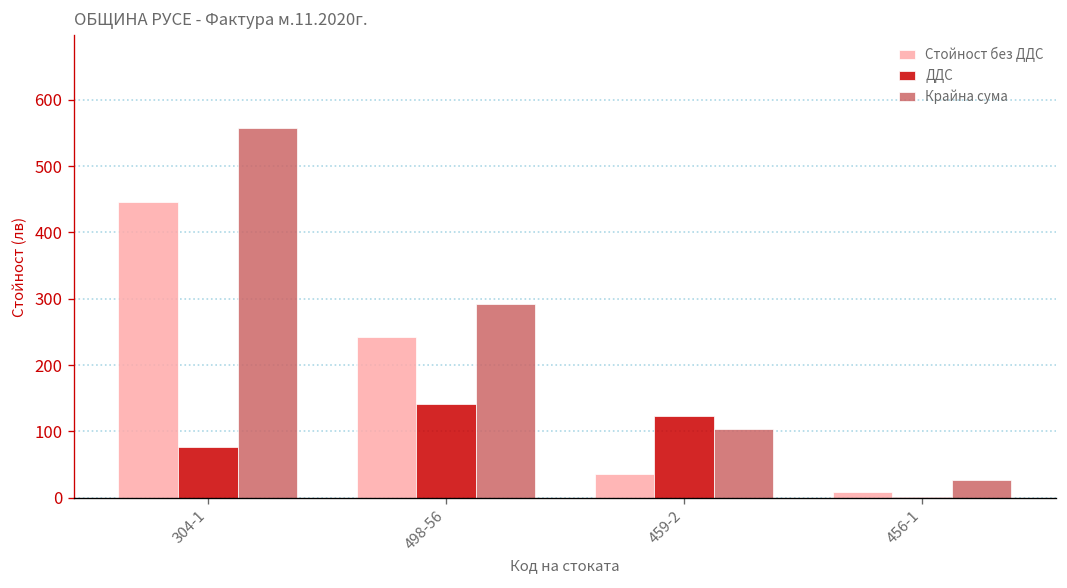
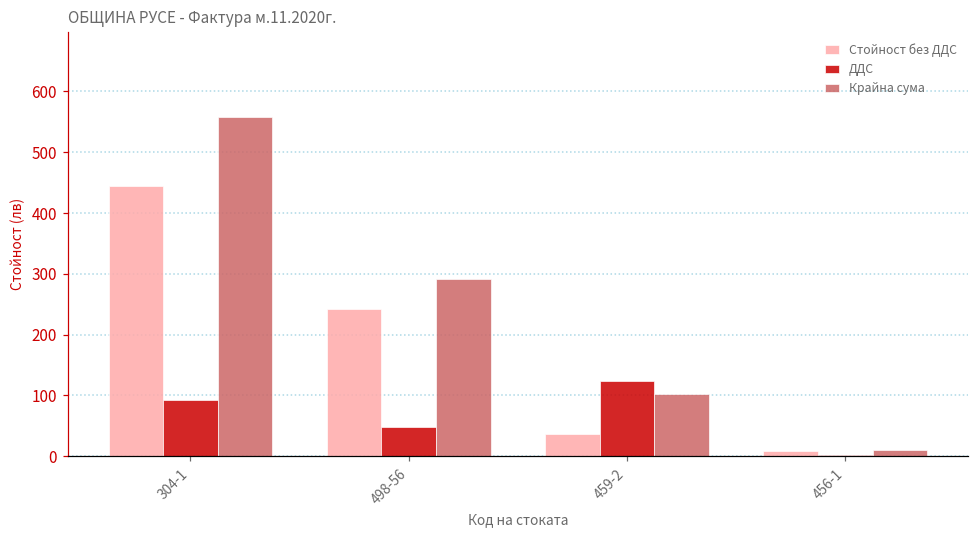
ДДС, 304-1: 80 -> 90
ДДС, 498-56: 140 -> 50
Крайна сума, 456-1: 30 -> 10
